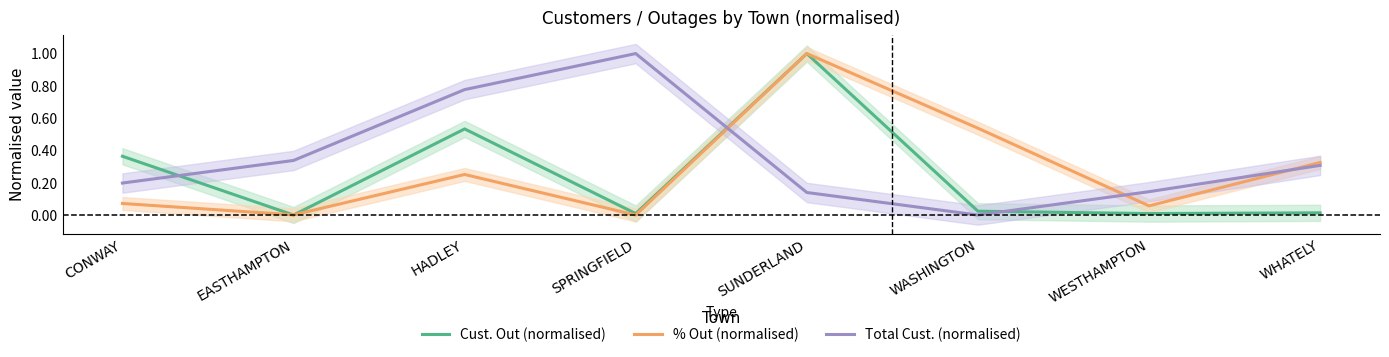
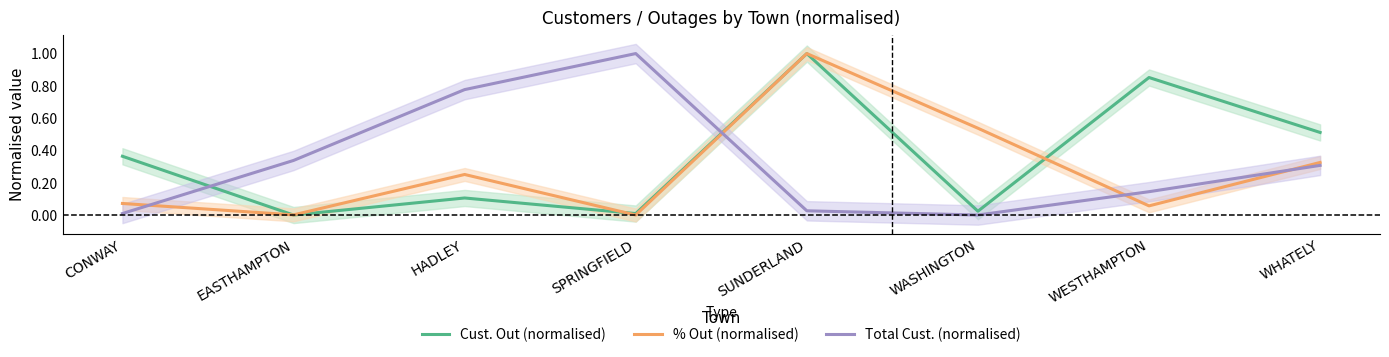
Total Cust. (normalised), CONWAY: 0.20 -> 0.01
Cust. Out (normalised), HADLEY: 0.53 -> 0.11
Total Cust. (normalised), SUNDERLAND: 0.14 -> 0.03
Cust. Out (normalised), WESTHAMPTON: 0.01 -> 0.85
Cust. Out (normalised), WHATELY: 0.01 -> 0.51
